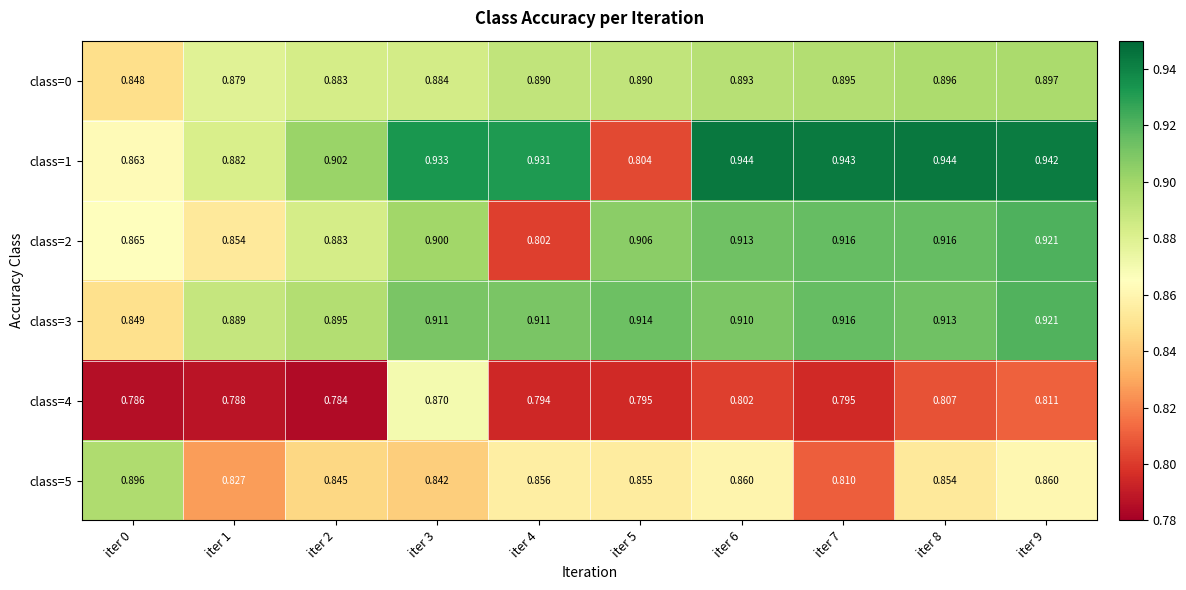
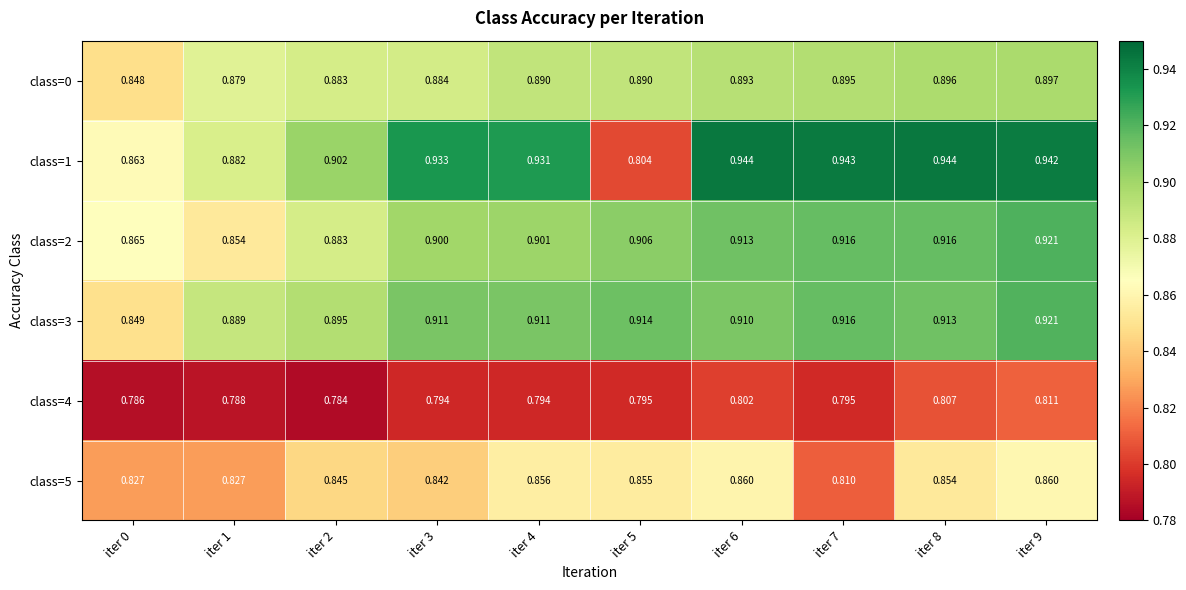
class=2, iter 4: 0.802 -> 0.901
class=4, iter 3: 0.870 -> 0.794
class=5, iter 0: 0.896 -> 0.827
